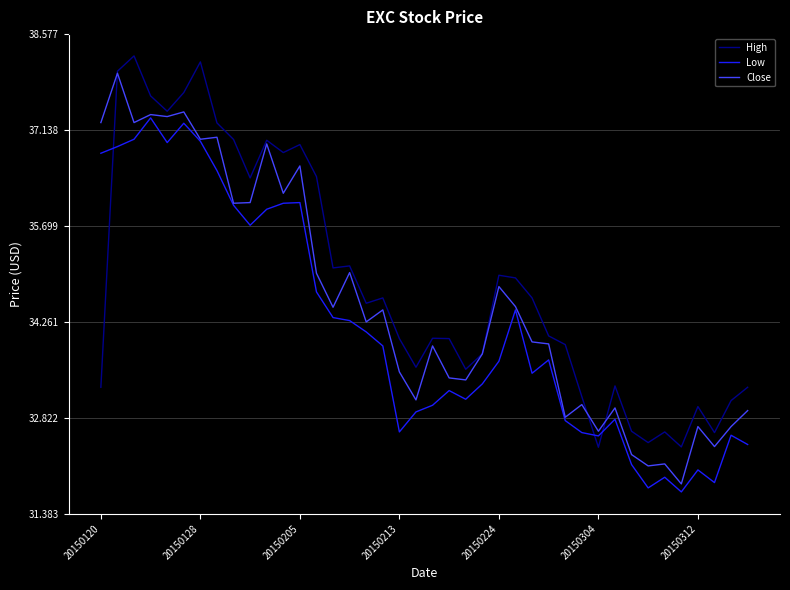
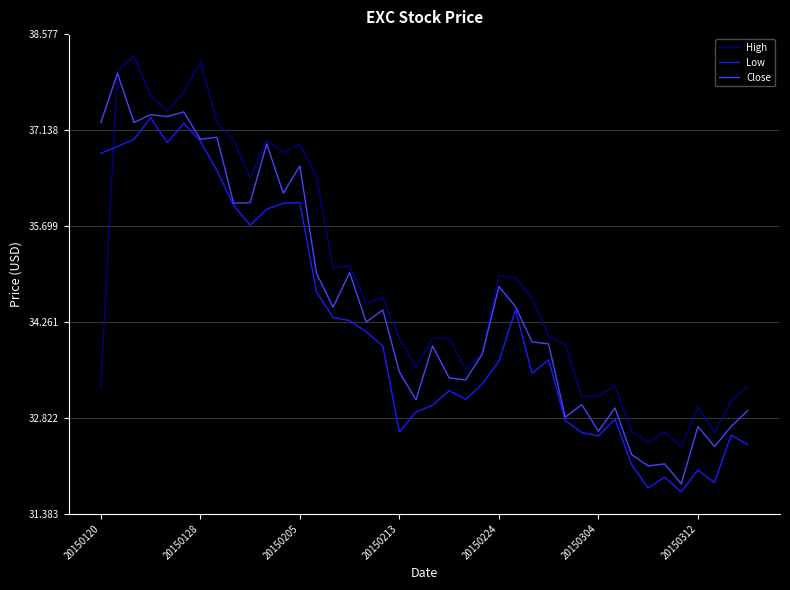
High, 20150304: 32.4 -> 33.2
